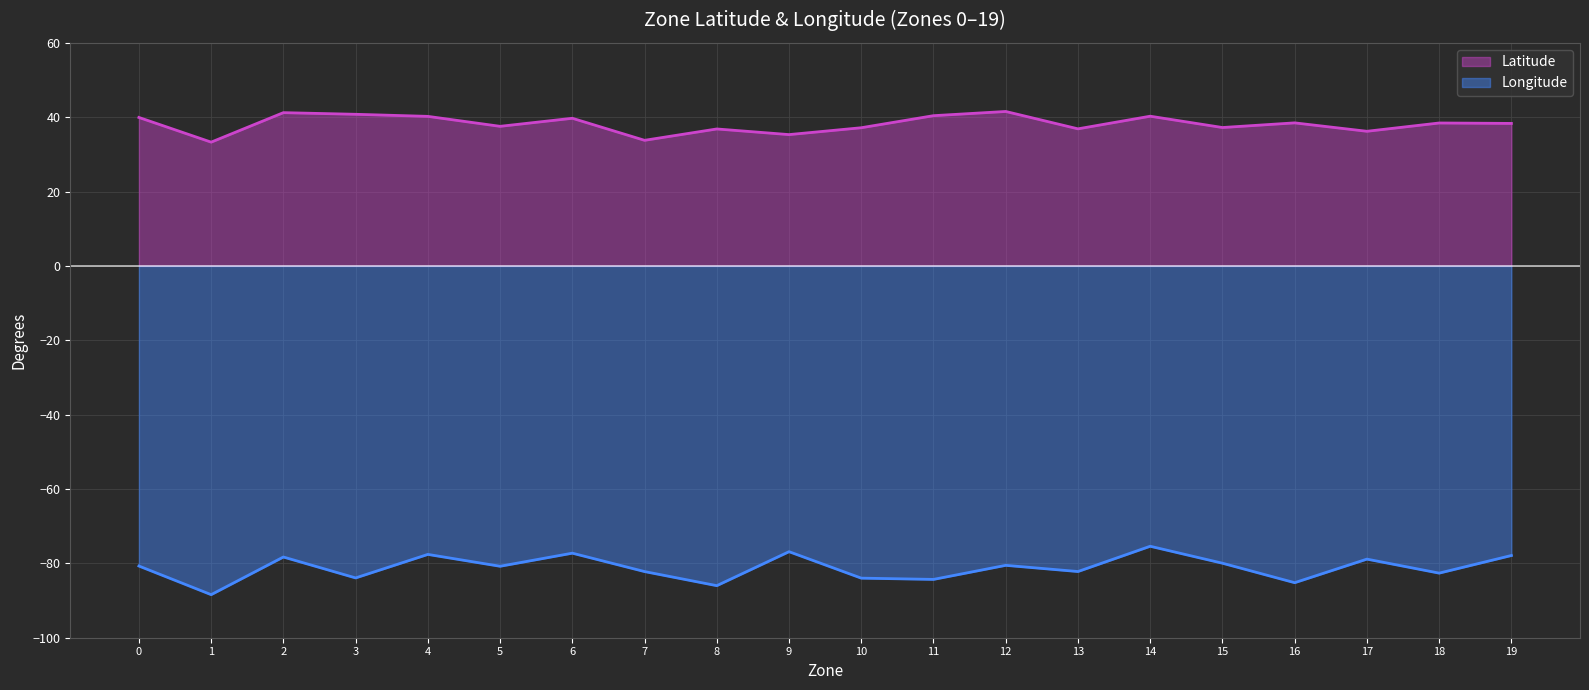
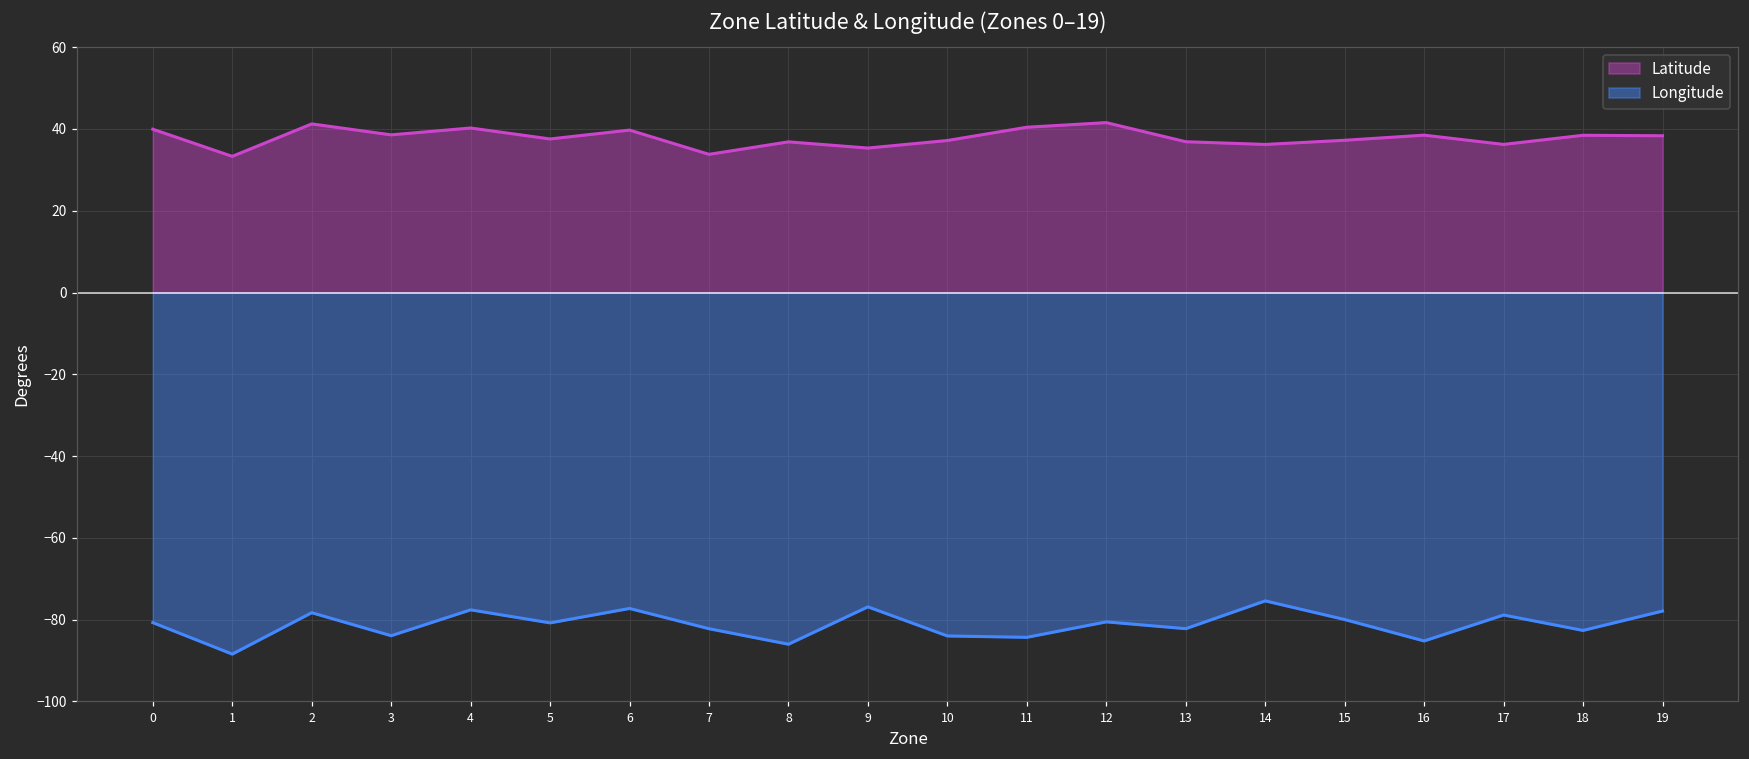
Latitude, 3: 41 -> 39
Latitude, 14: 40 -> 36
